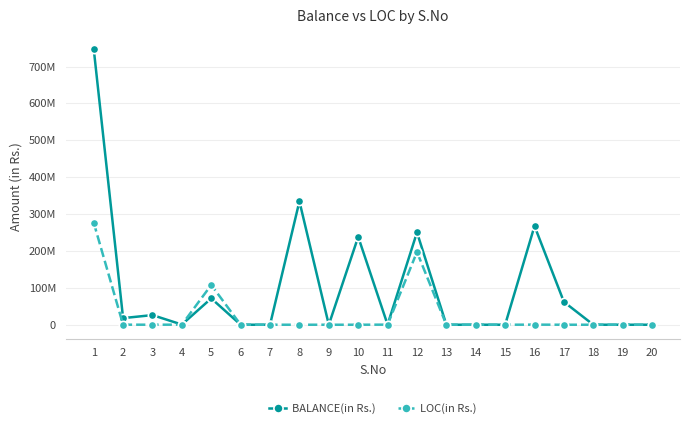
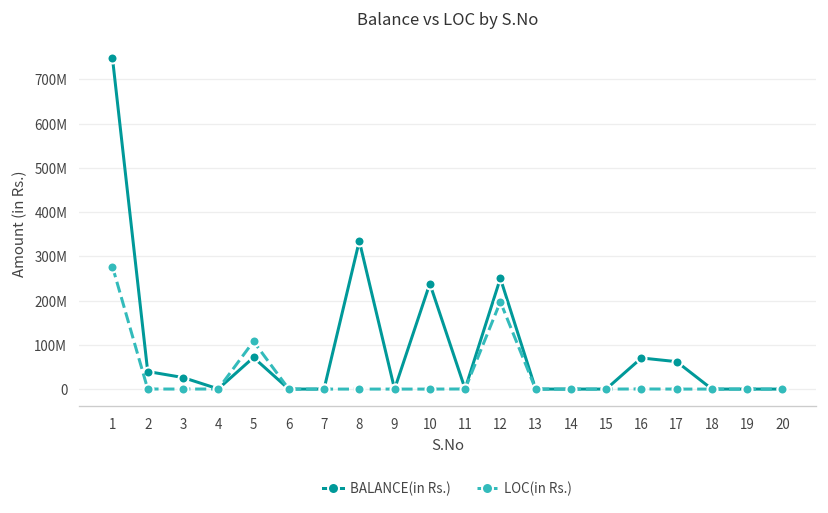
BALANCE(in Rs.), 2: 20000000 -> 40000000
BALANCE(in Rs.), 16: 270000000 -> 70000000
